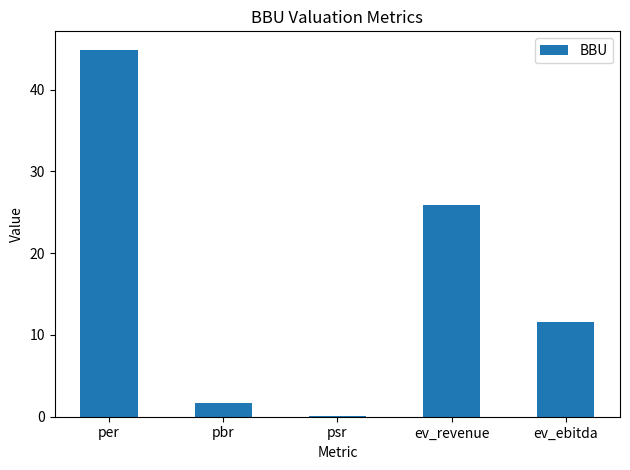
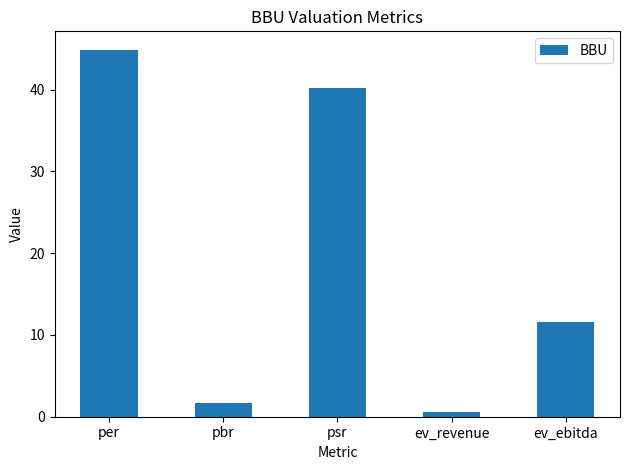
psr: 0 -> 40
ev_revenue: 26 -> 1
